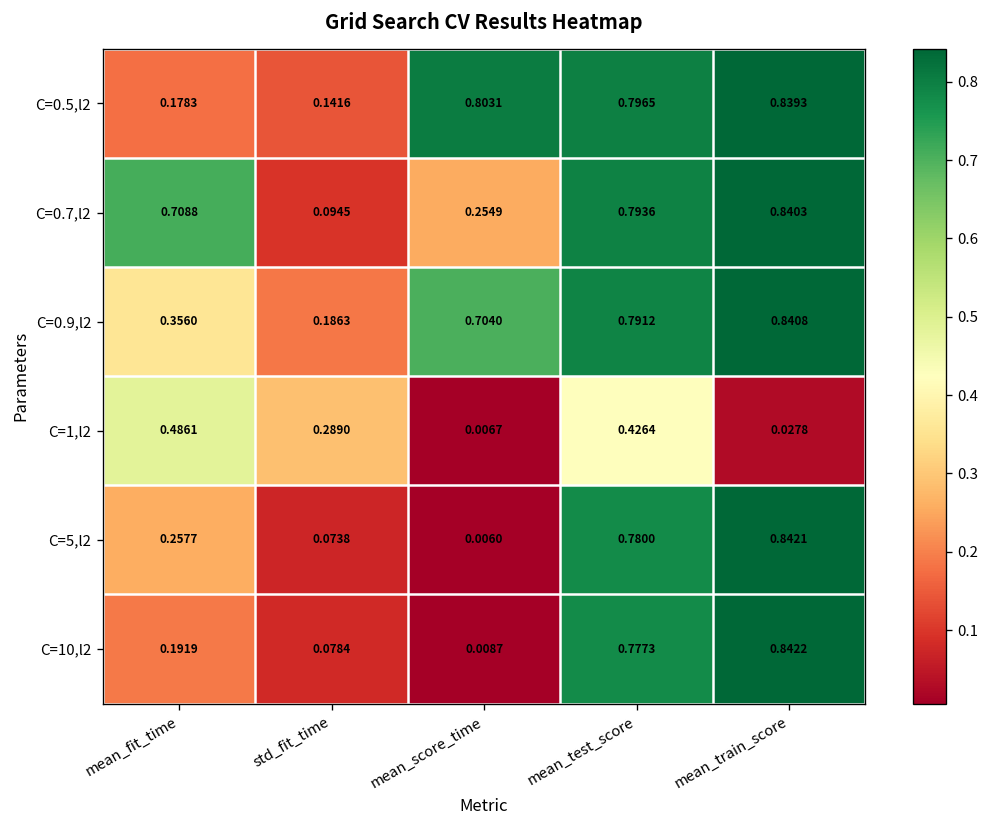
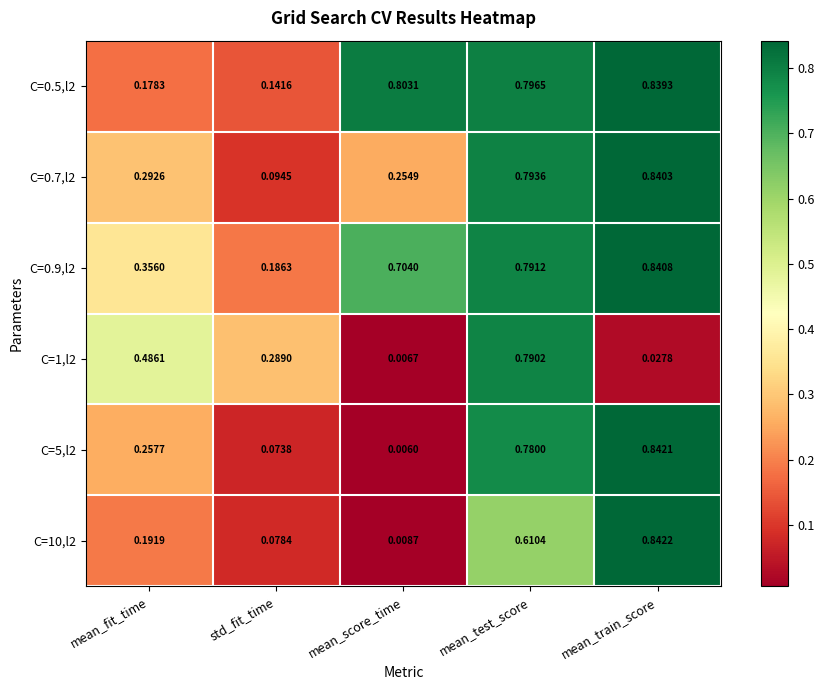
C=0.7,l2, mean_fit_time: 0.7088 -> 0.2926
C=1,l2, mean_test_score: 0.4264 -> 0.7902
C=10,l2, mean_test_score: 0.7773 -> 0.6104
